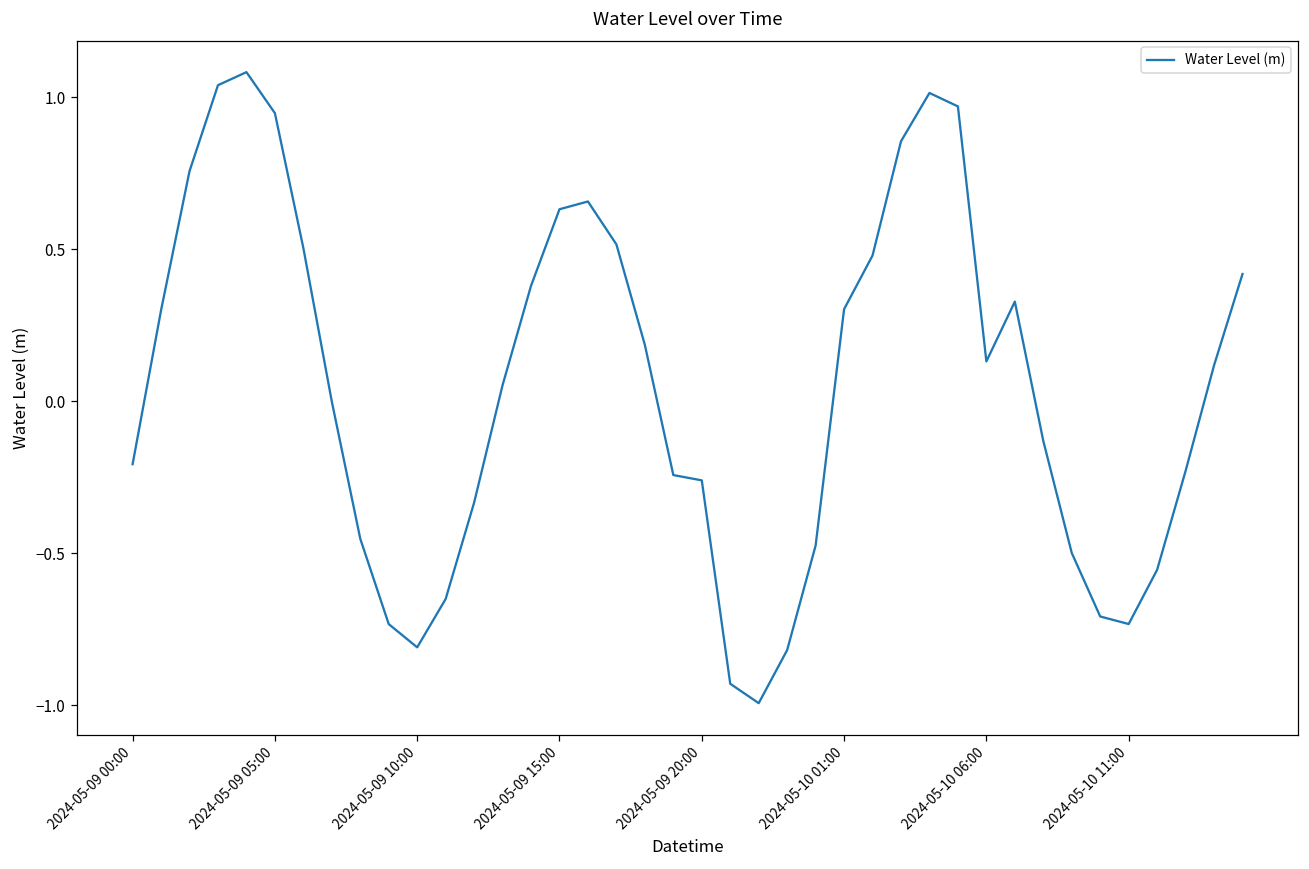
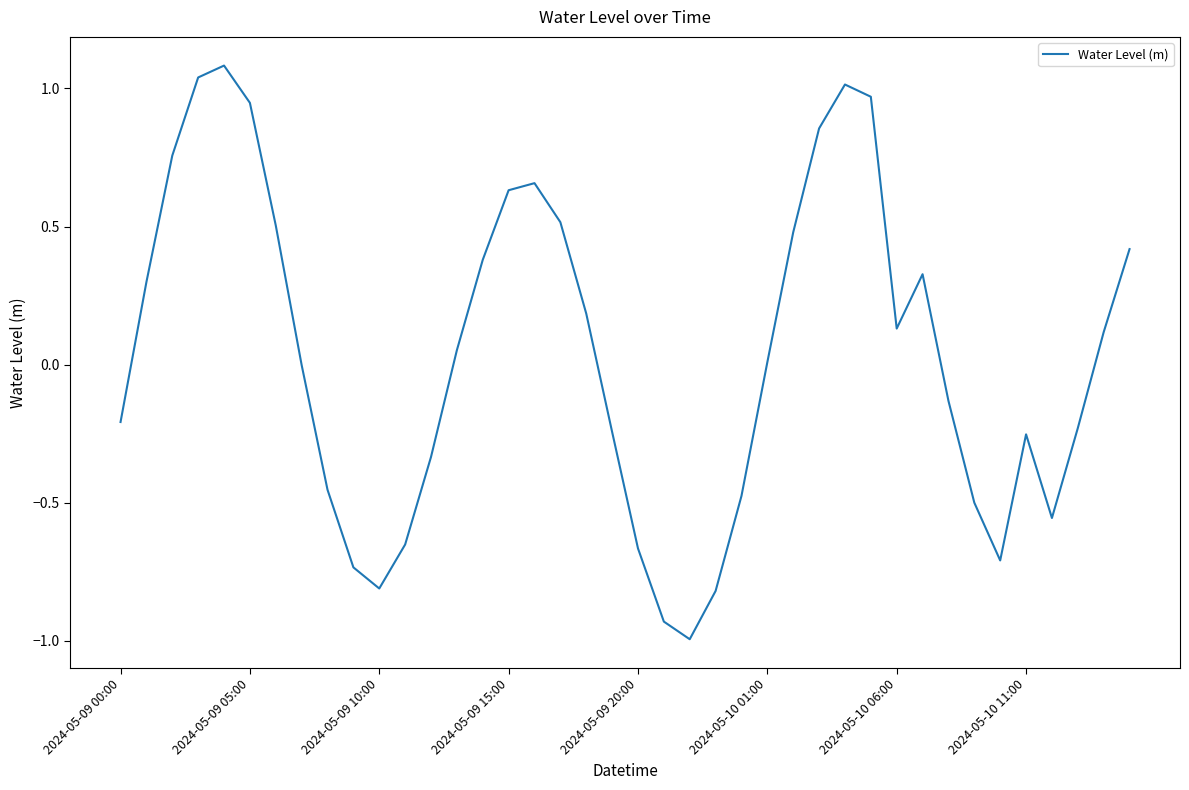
2024-05-09 20:00: -0.26 -> -0.67
2024-05-10 01:00: 0.30 -> 0.01
2024-05-10 11:00: -0.73 -> -0.25
